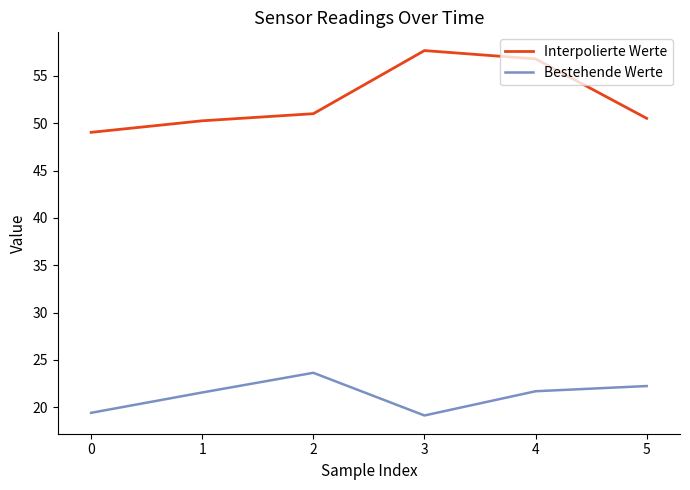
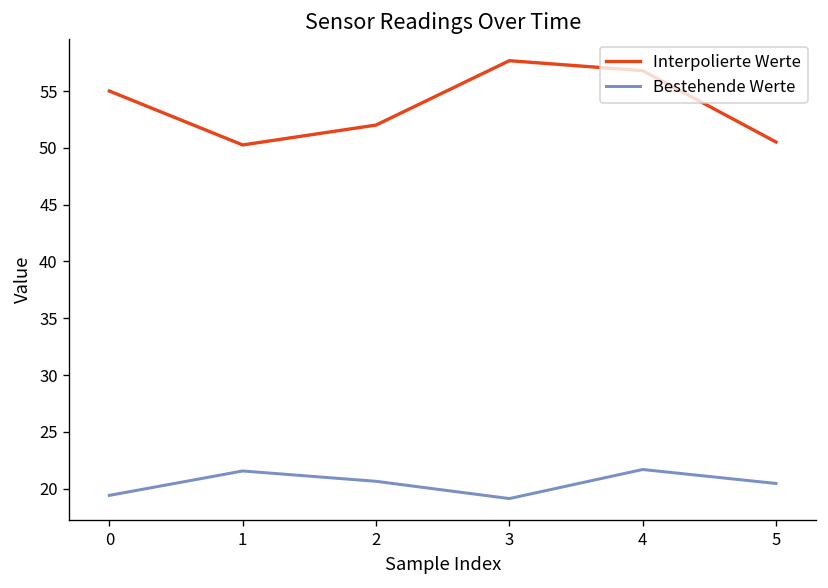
Interpolierte Werte, 0: 49 -> 55
Interpolierte Werte, 2: 51 -> 52
Bestehende Werte, 2: 24 -> 21
Bestehende Werte, 5: 22 -> 20
